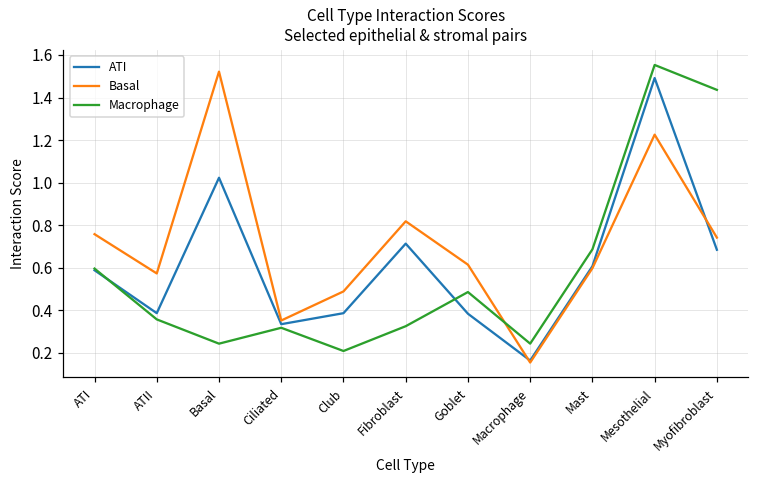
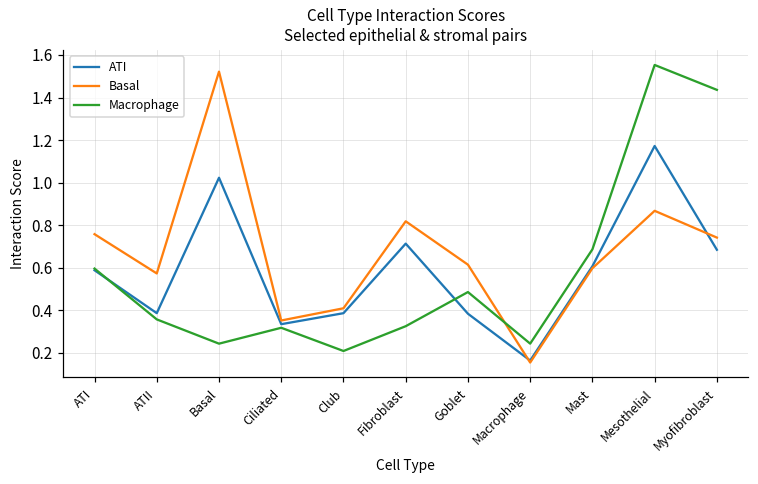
Basal, Club: 0.49 -> 0.41
ATI, Mesothelial: 1.49 -> 1.17
Basal, Mesothelial: 1.23 -> 0.87
